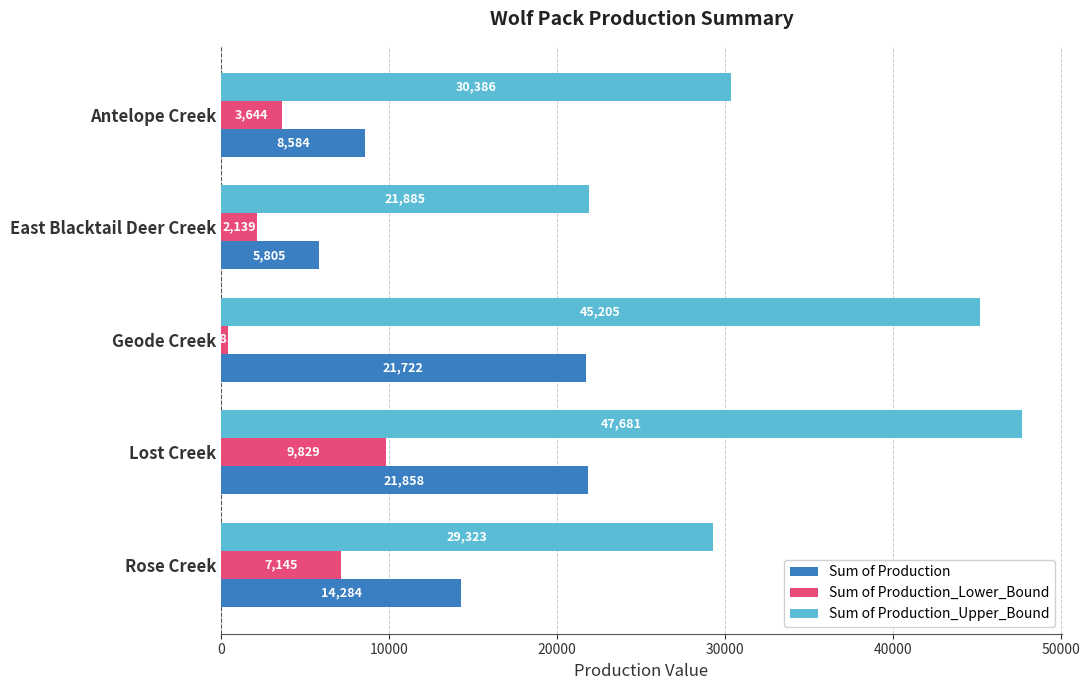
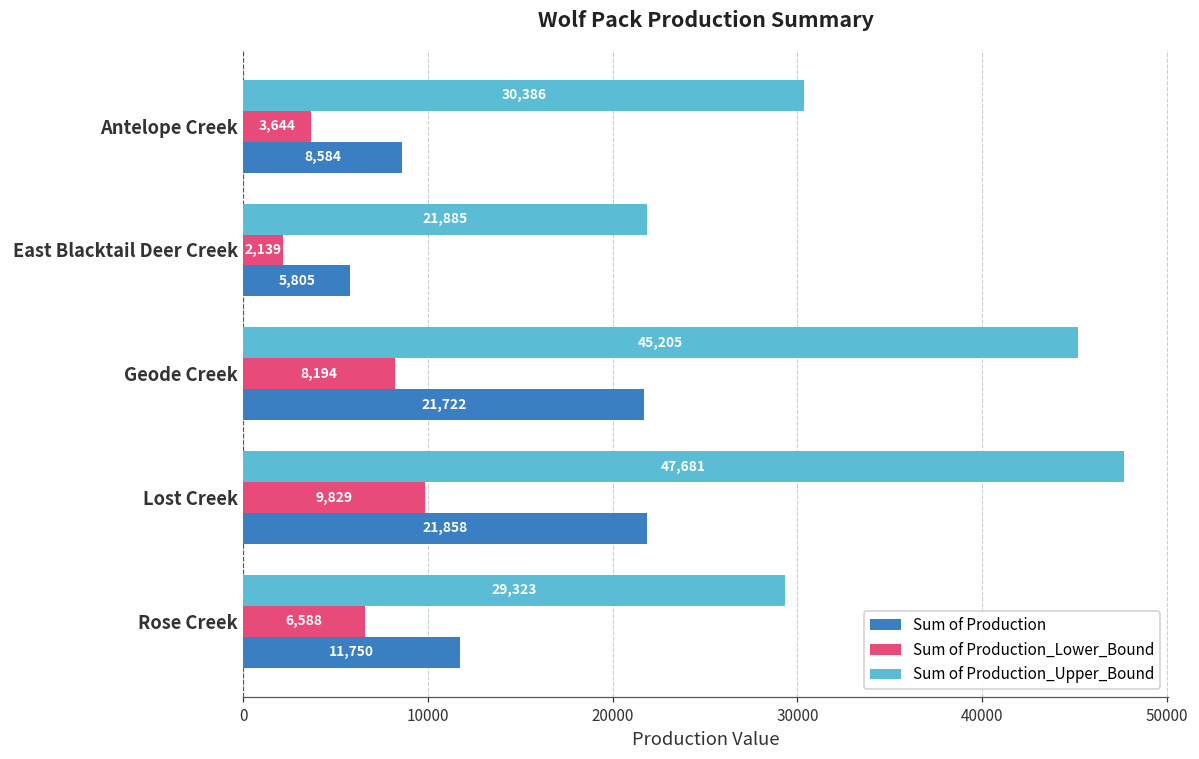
Sum of Production_Lower_Bound, Geode Creek: 400 -> 8200
Sum of Production_Lower_Bound, Rose Creek: 7,145 -> 6,588
Sum of Production, Rose Creek: 14,284 -> 11,750
